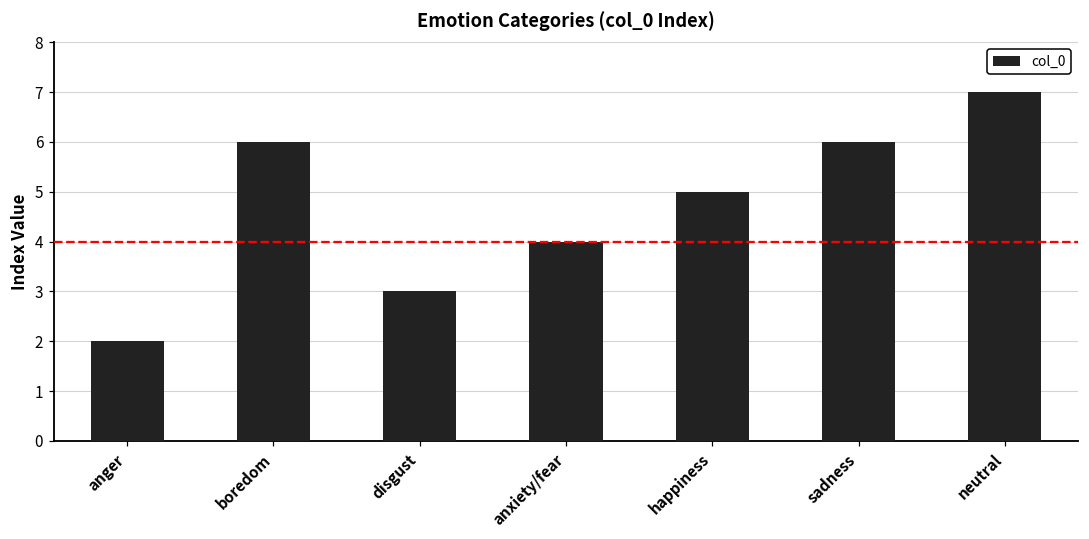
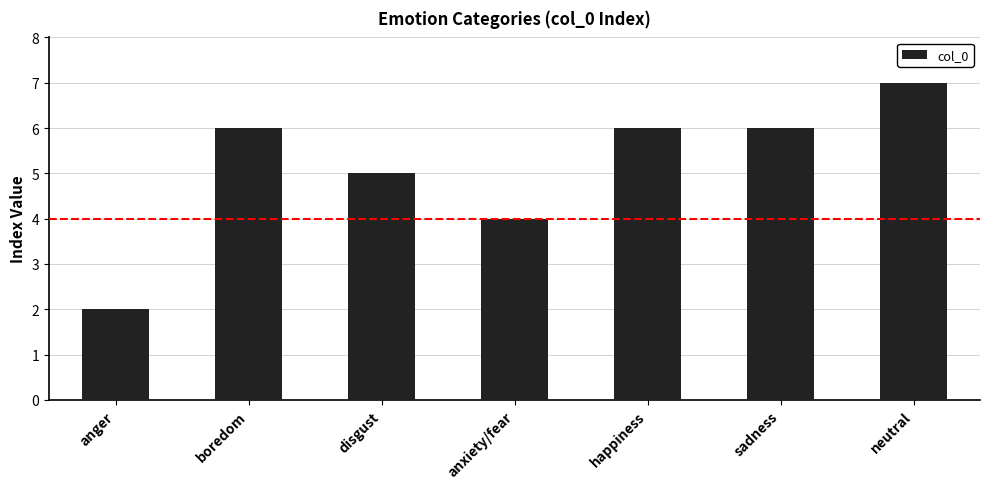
disgust: 3 -> 5
happiness: 5 -> 6
